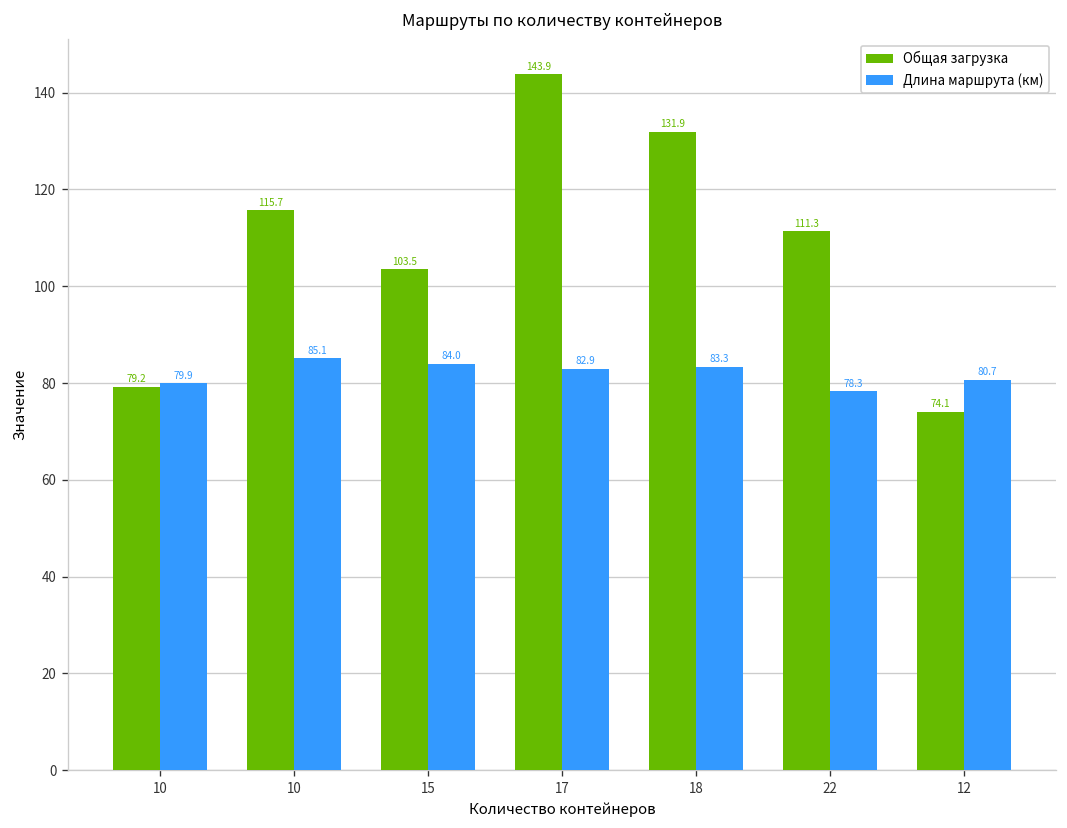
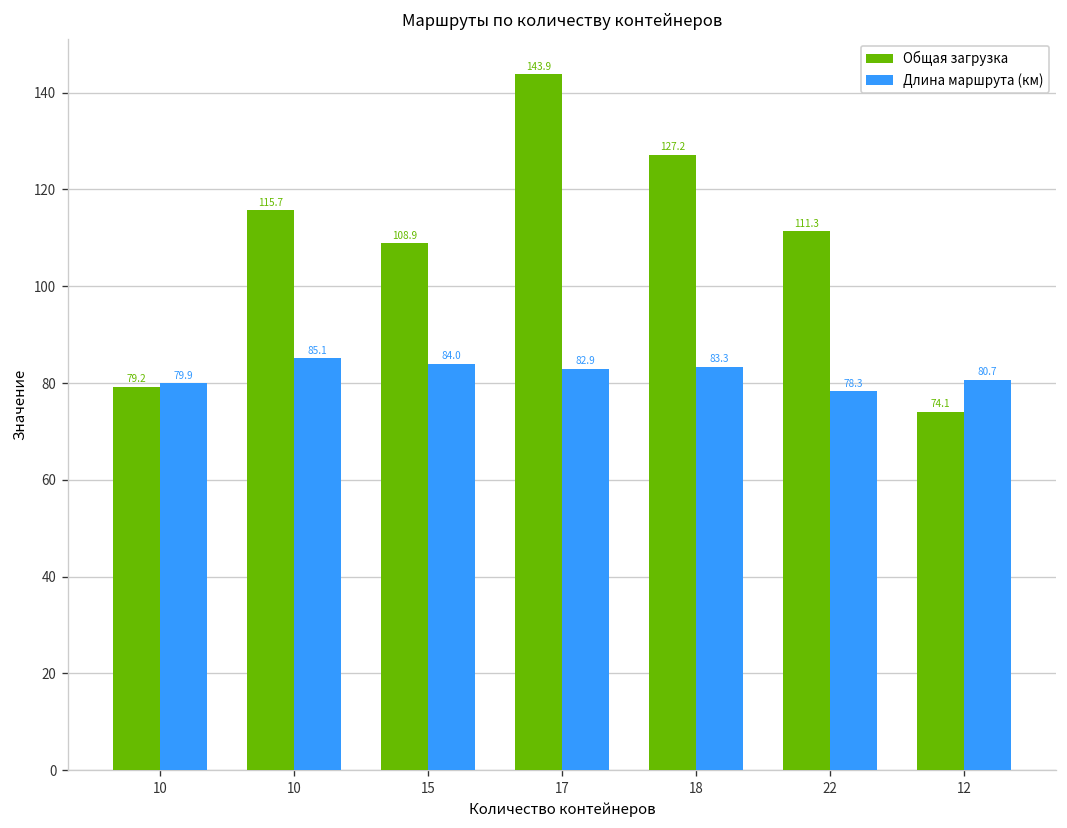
Общая загрузка, 15: 103.5 -> 108.9
Общая загрузка, 18: 131.9 -> 127.2
